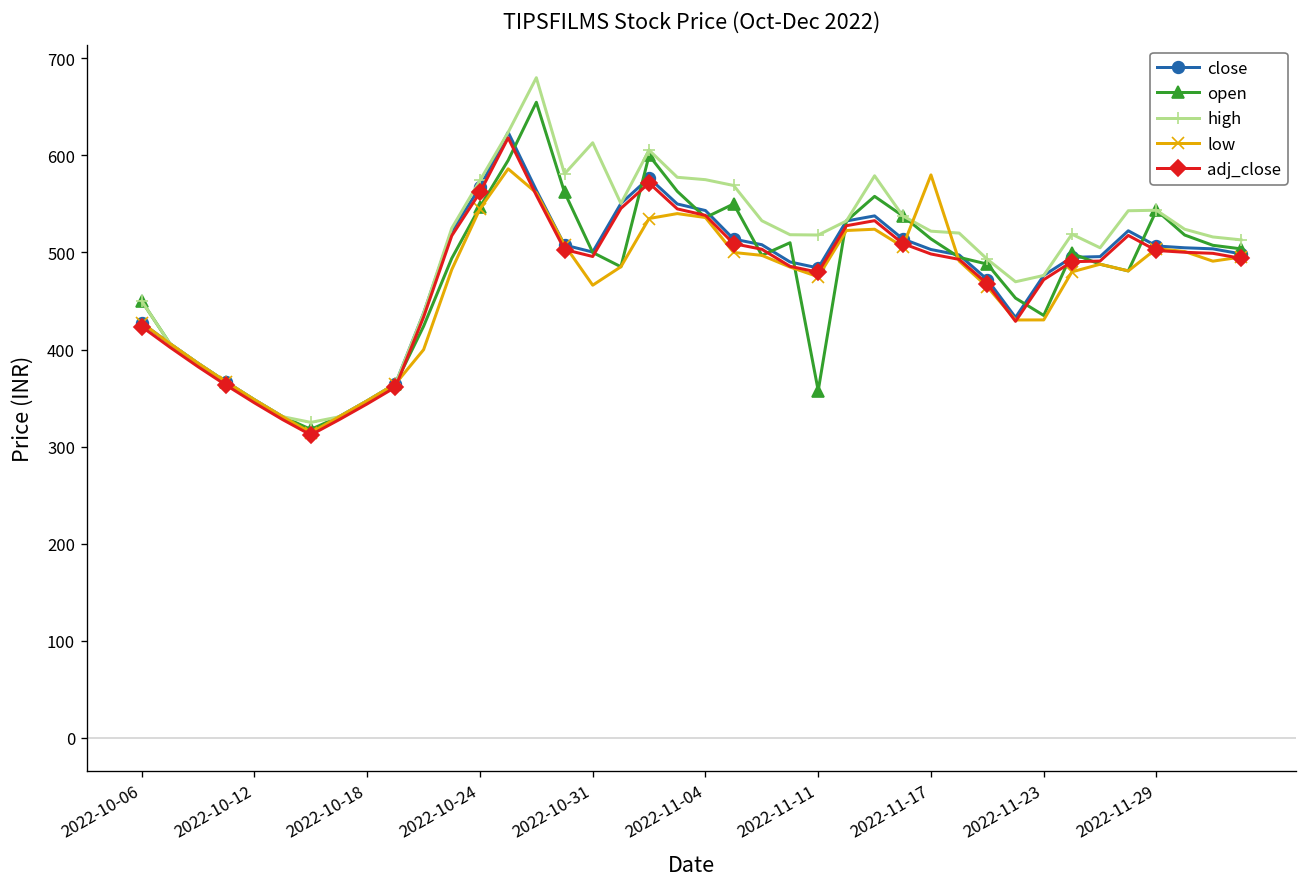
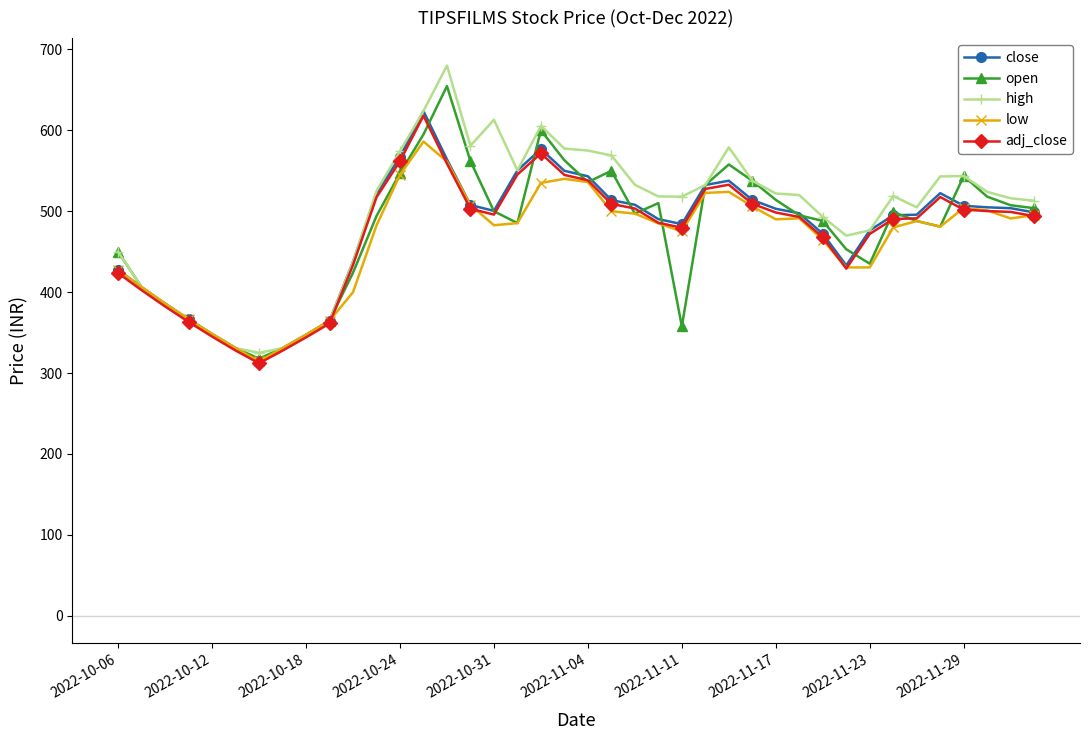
low, 2022-10-31: 470 -> 480
low, 2022-11-17: 580 -> 490
